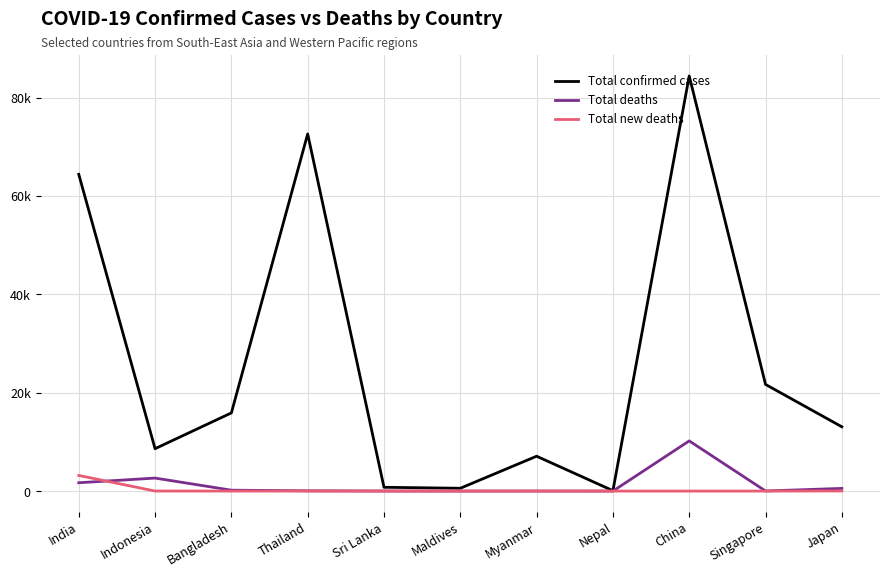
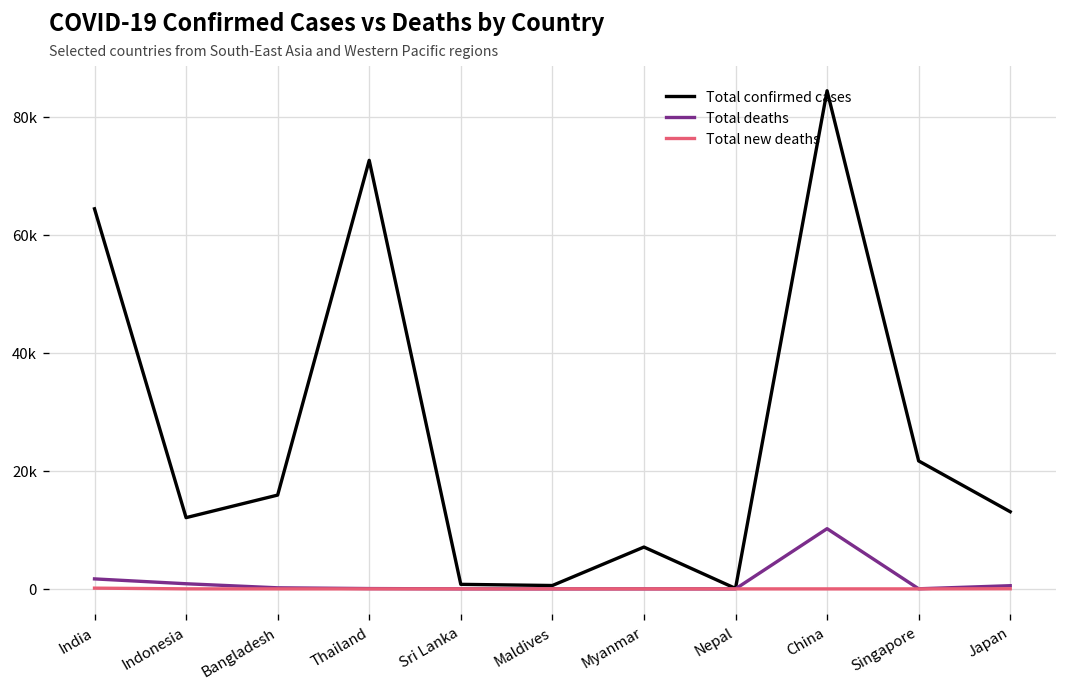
Total new deaths, India: 3000 -> 0
Total confirmed cases, Indonesia: 9000 -> 12000
Total deaths, Indonesia: 3000 -> 1000
